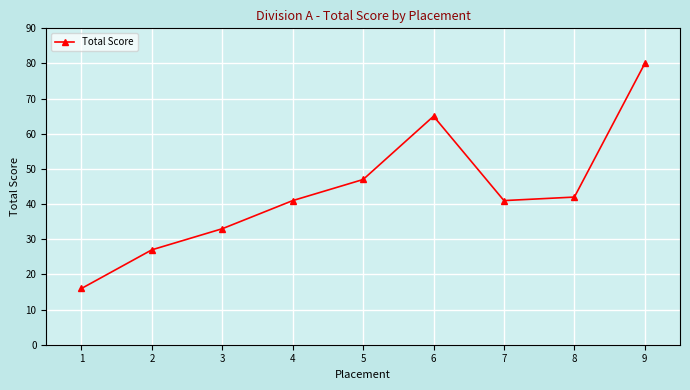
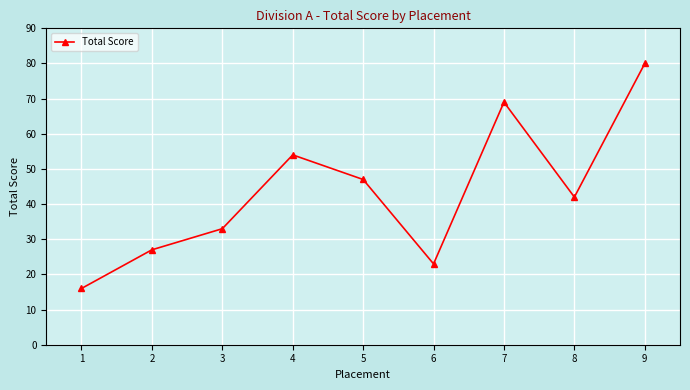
4: 41 -> 54
6: 65 -> 23
7: 41 -> 69
